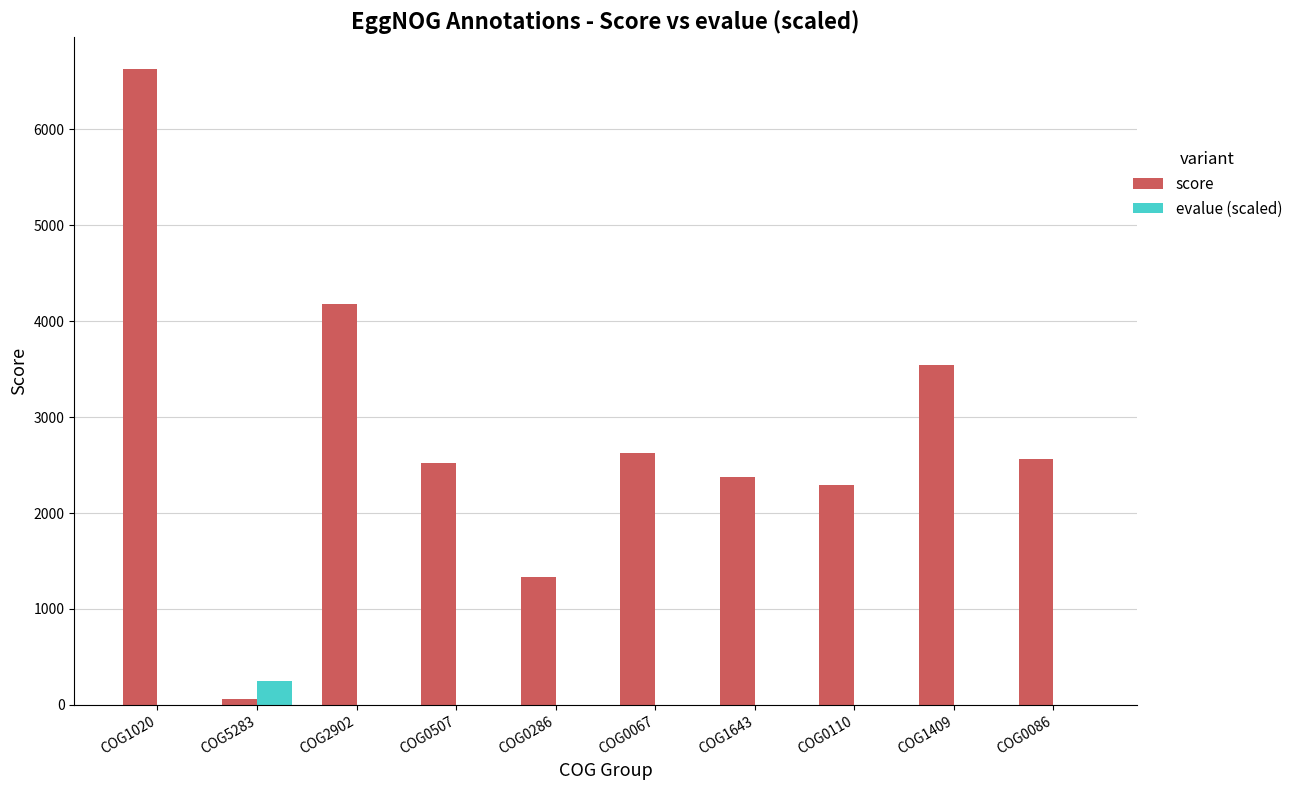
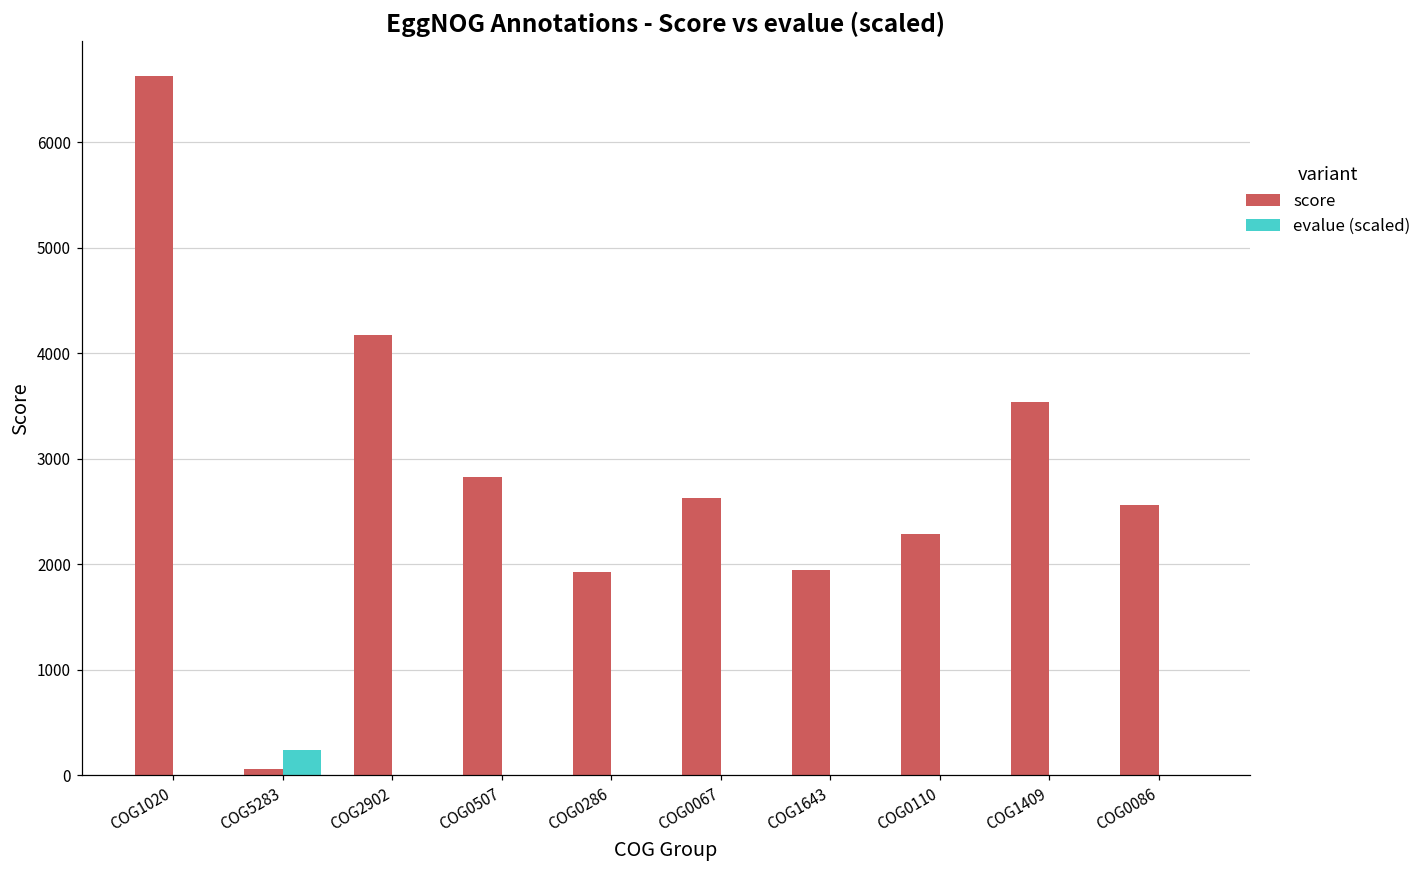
score, COG0507: 2500 -> 2800
score, COG0286: 1300 -> 1900
score, COG1643: 2400 -> 2000
